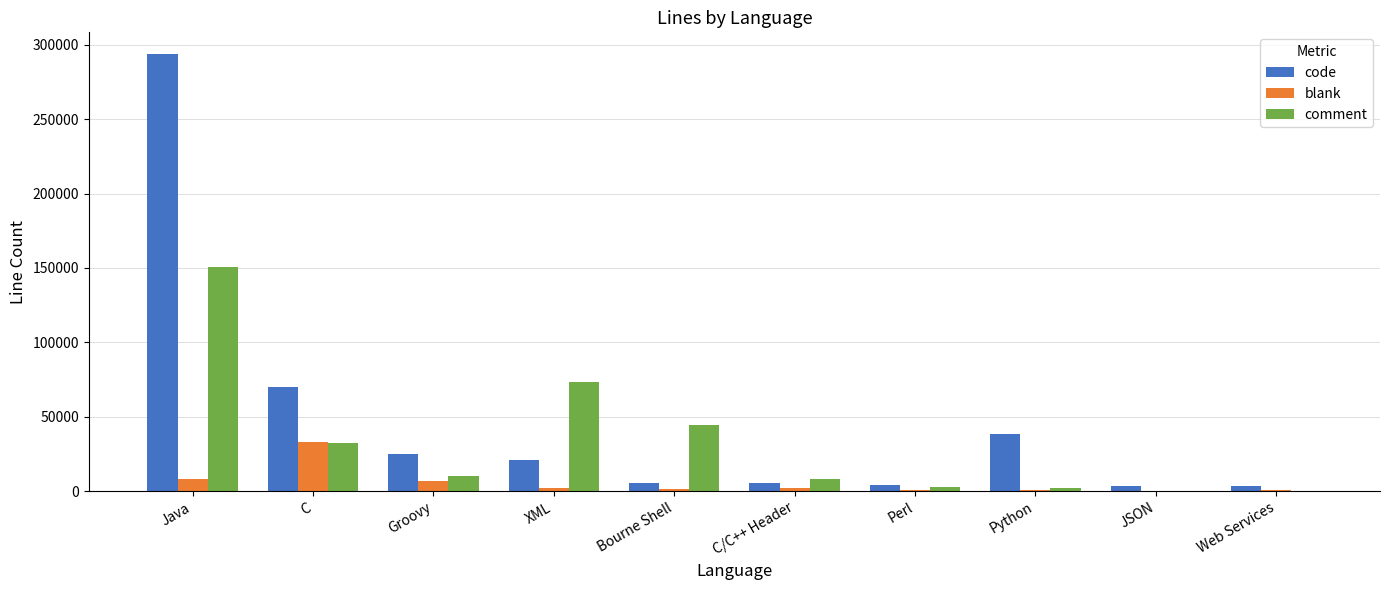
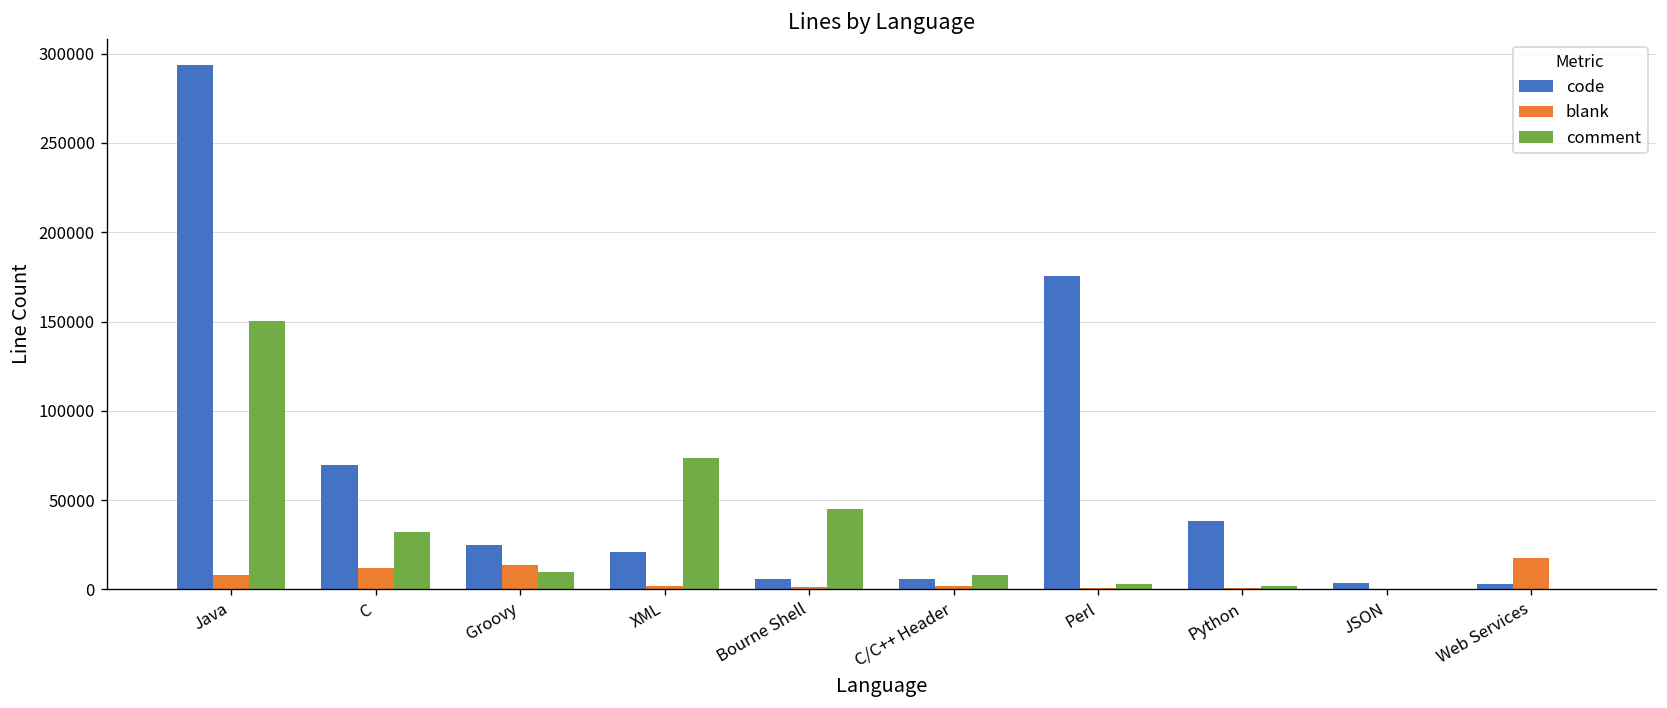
blank, C: 33000 -> 12000
blank, Groovy: 7000 -> 14000
code, Perl: 4000 -> 175000
blank, Web Services: 1000 -> 17000
